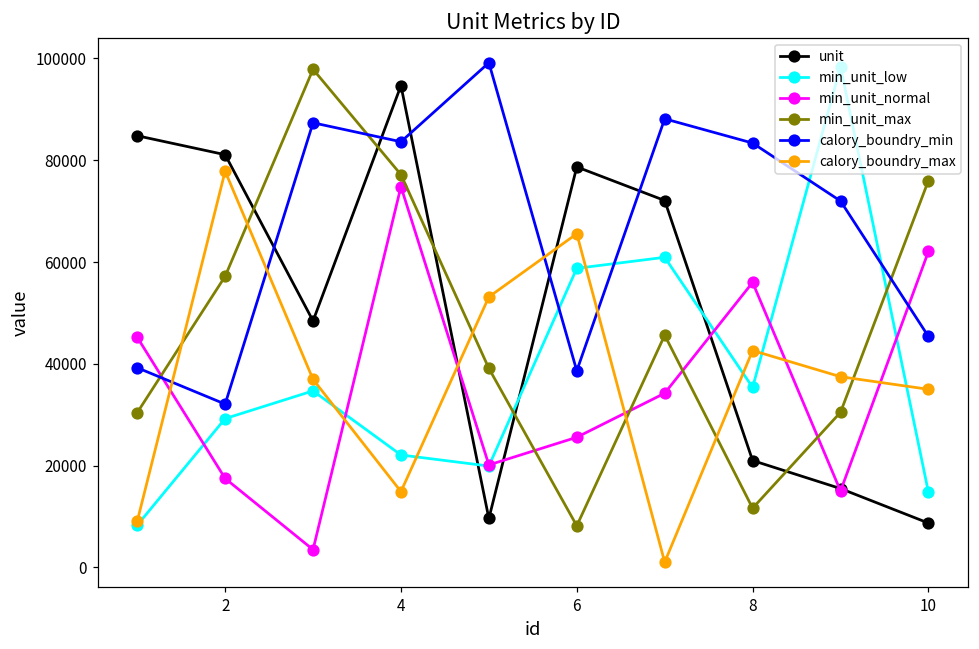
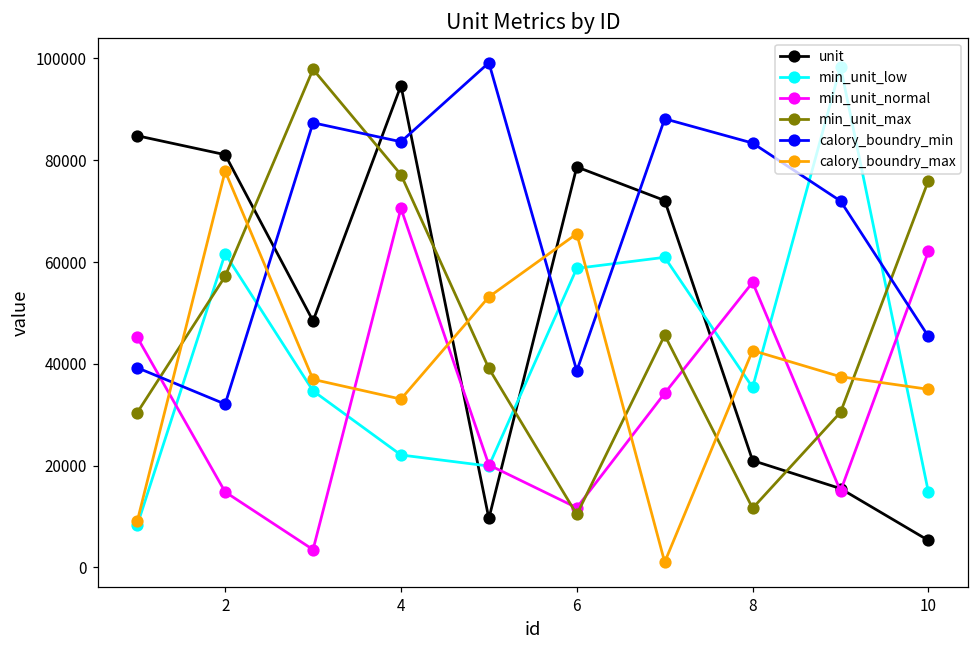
min_unit_low, 2: 29000 -> 62000
min_unit_normal, 2: 17000 -> 15000
min_unit_normal, 4: 75000 -> 71000
calory_boundry_max, 4: 15000 -> 33000
min_unit_normal, 6: 26000 -> 12000
min_unit_max, 6: 8000 -> 10000
unit, 10: 9000 -> 5000
